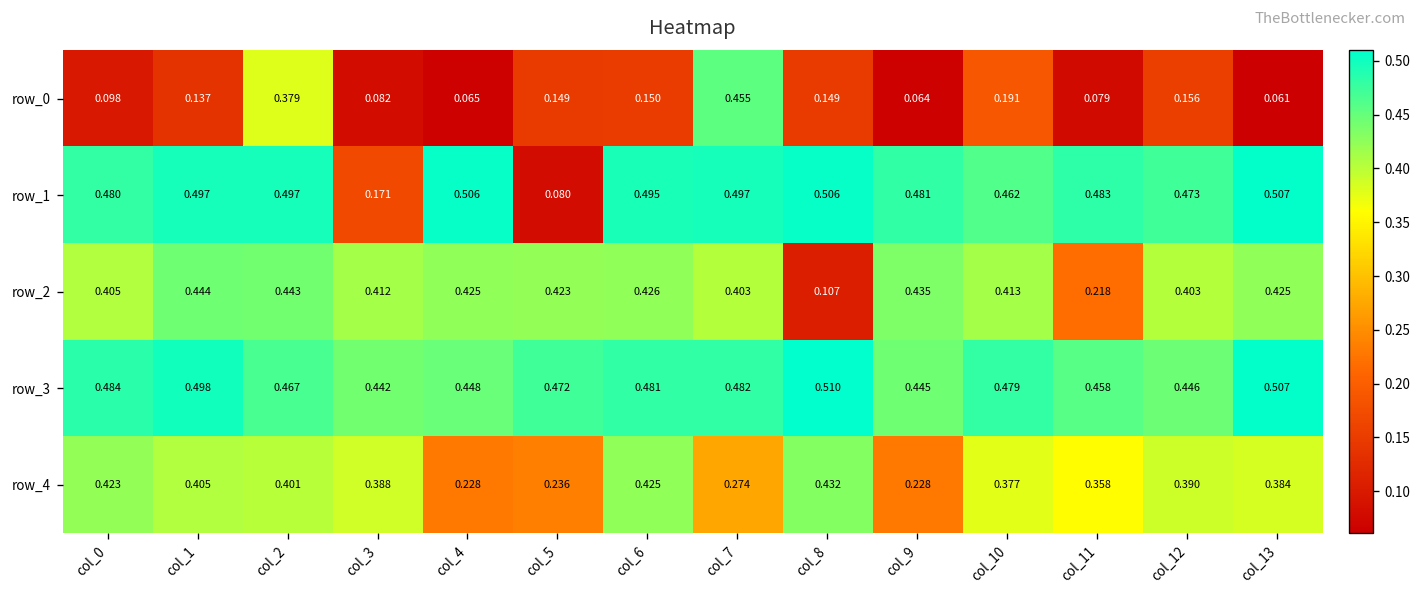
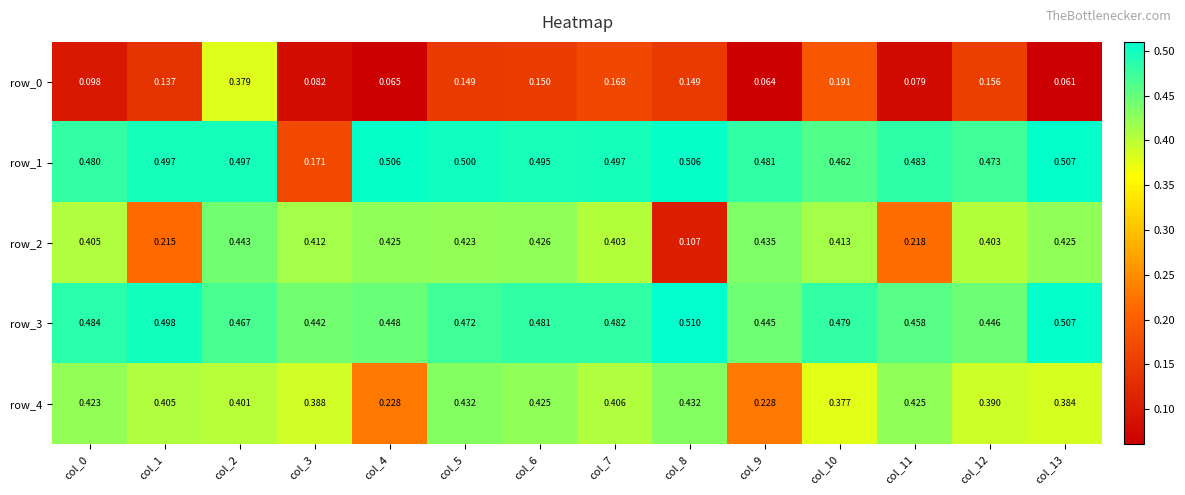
row_0, col_7: 0.455 -> 0.168
row_1, col_5: 0.080 -> 0.500
row_2, col_1: 0.444 -> 0.215
row_4, col_5: 0.236 -> 0.432
row_4, col_7: 0.274 -> 0.406
row_4, col_11: 0.358 -> 0.425
